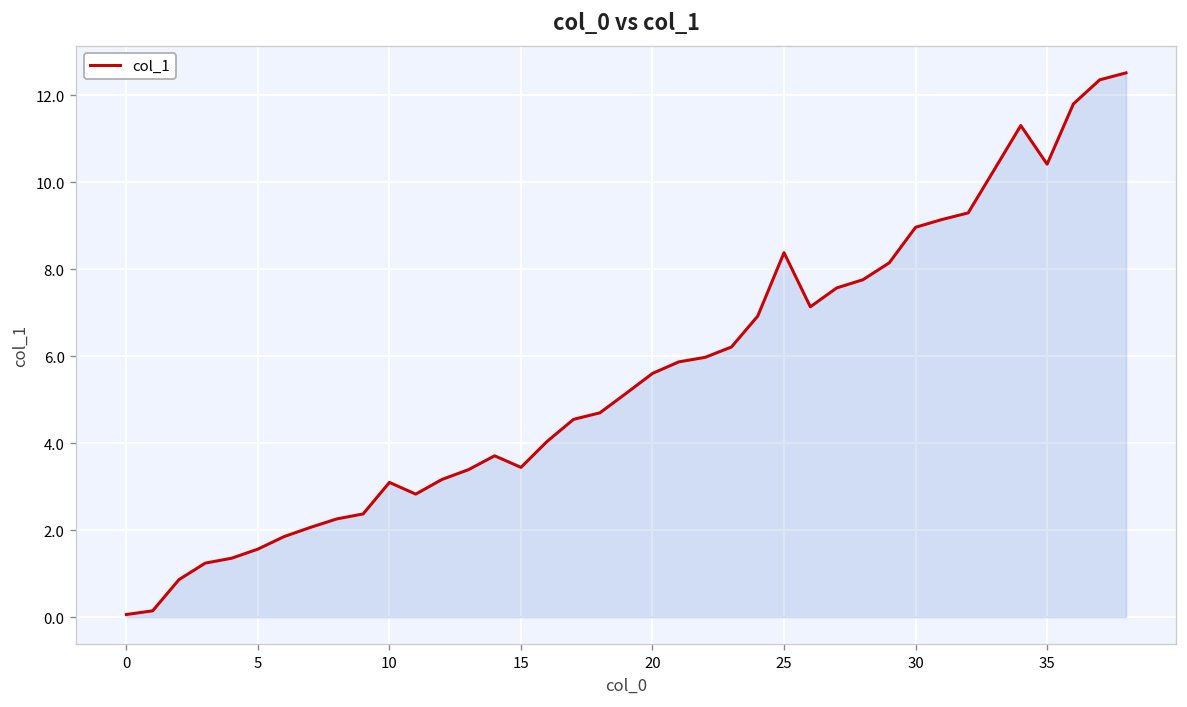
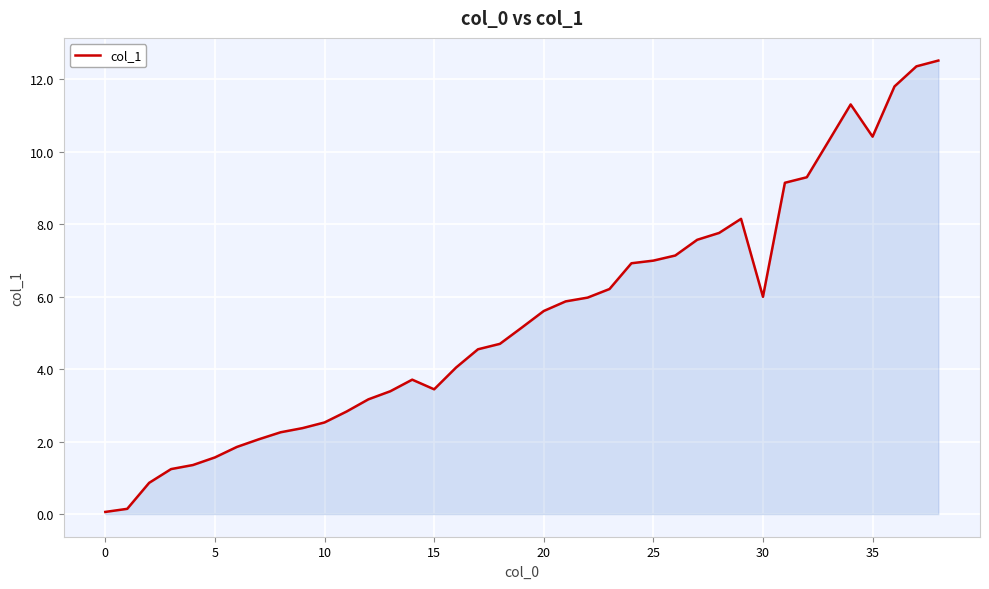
10: 3.1 -> 2.5
25: 8.4 -> 7.0
30: 9.0 -> 6.0
